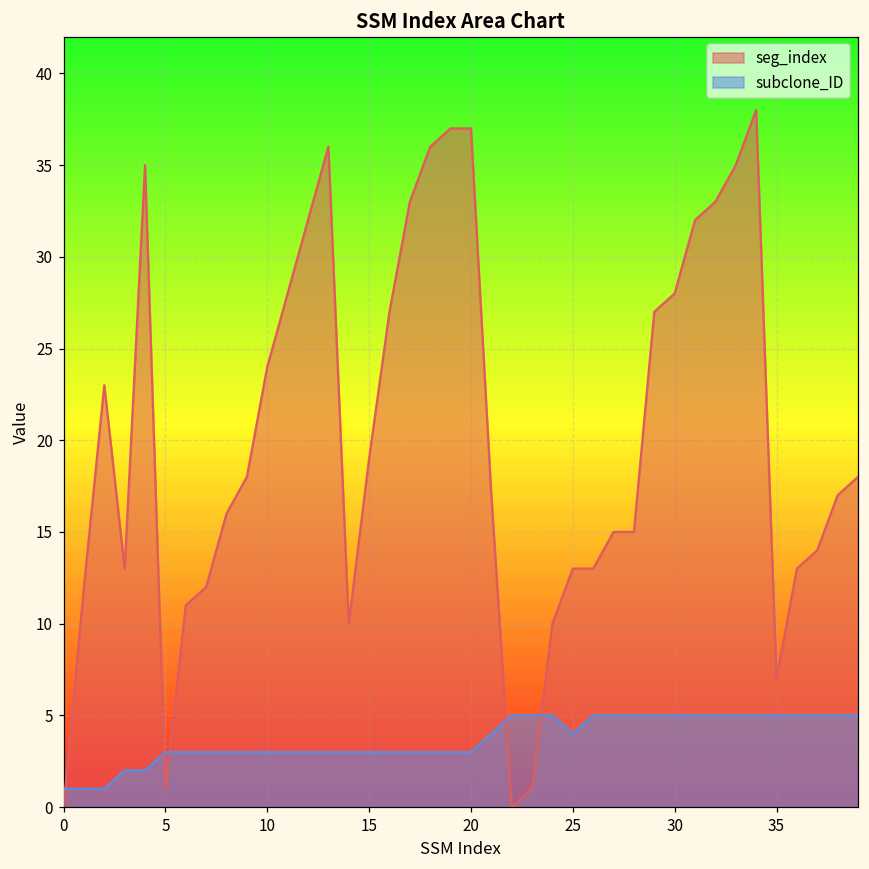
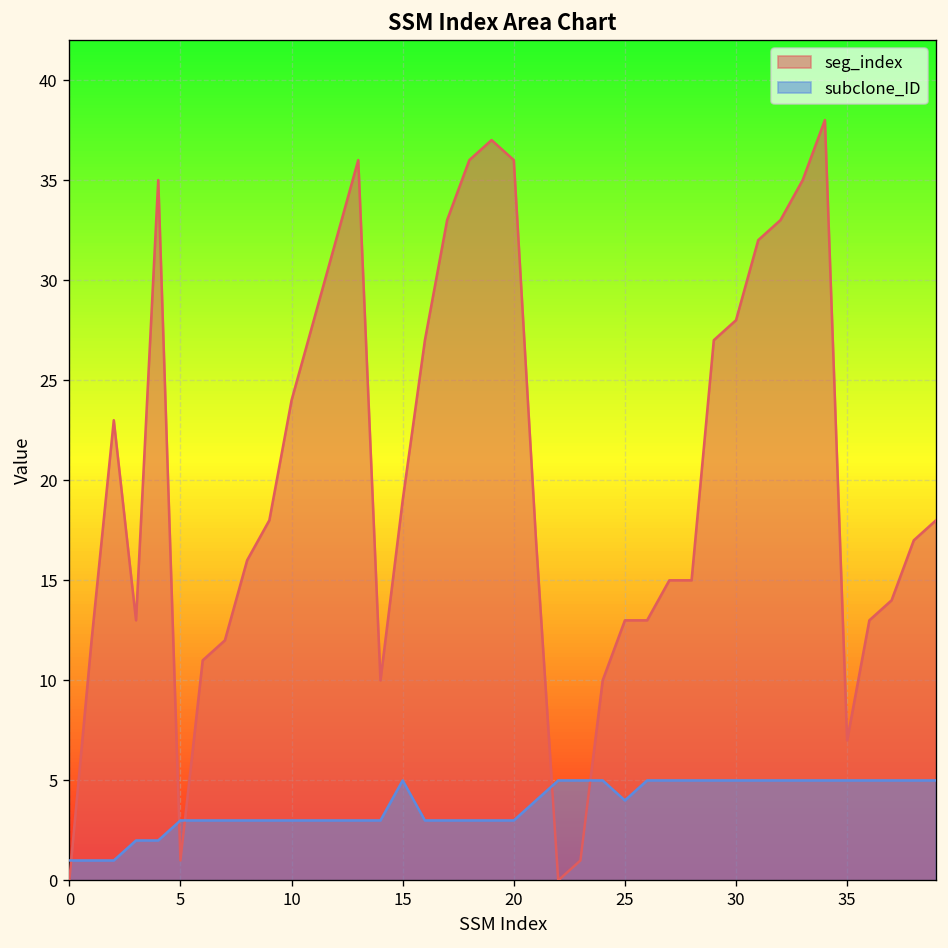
subclone_ID, 15: 3 -> 5
seg_index, 20: 37 -> 36
